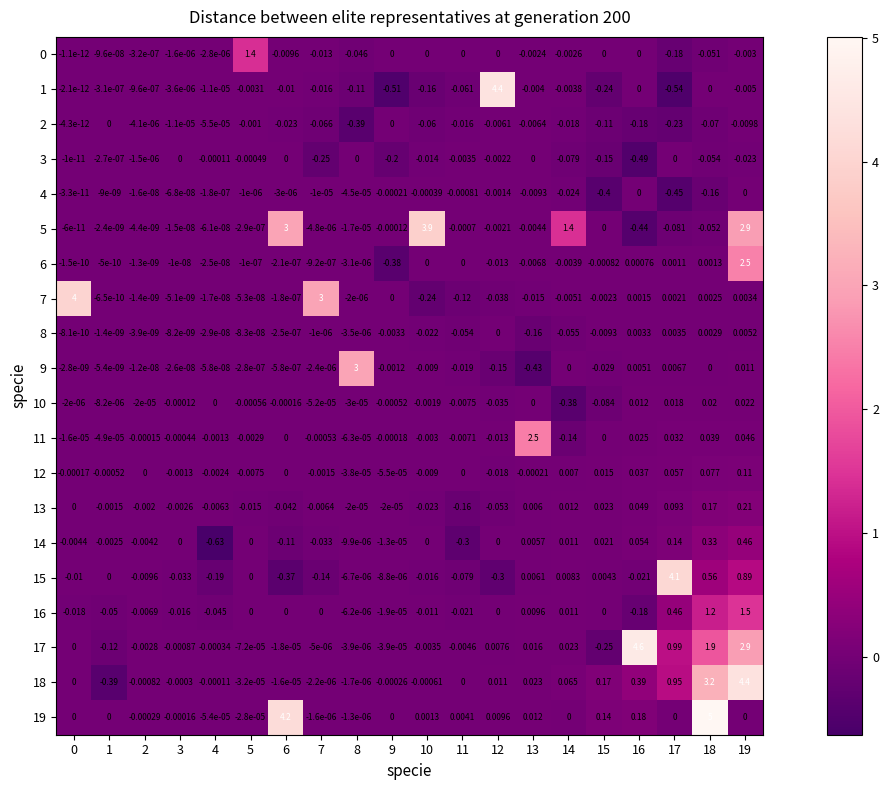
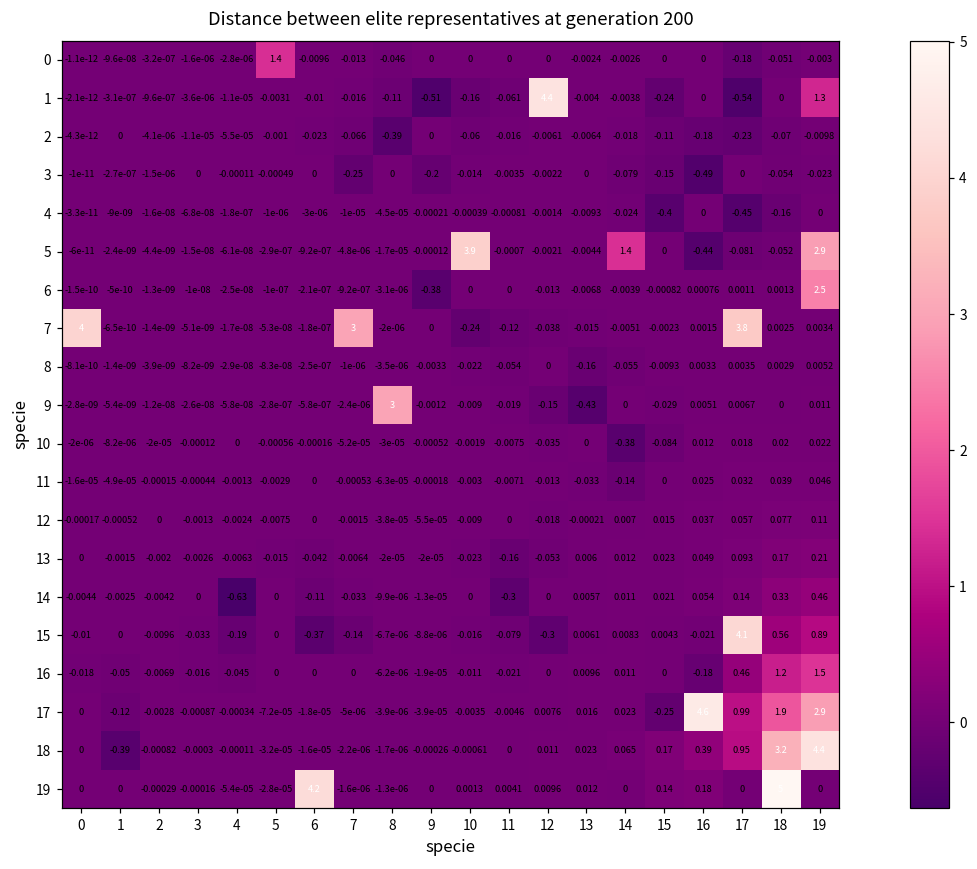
1, 19: -0.005 -> 1.3
5, 6: 3 -> -9.2e-07
7, 17: 0.0021 -> 3.8
11, 13: 2.5 -> -0.033
